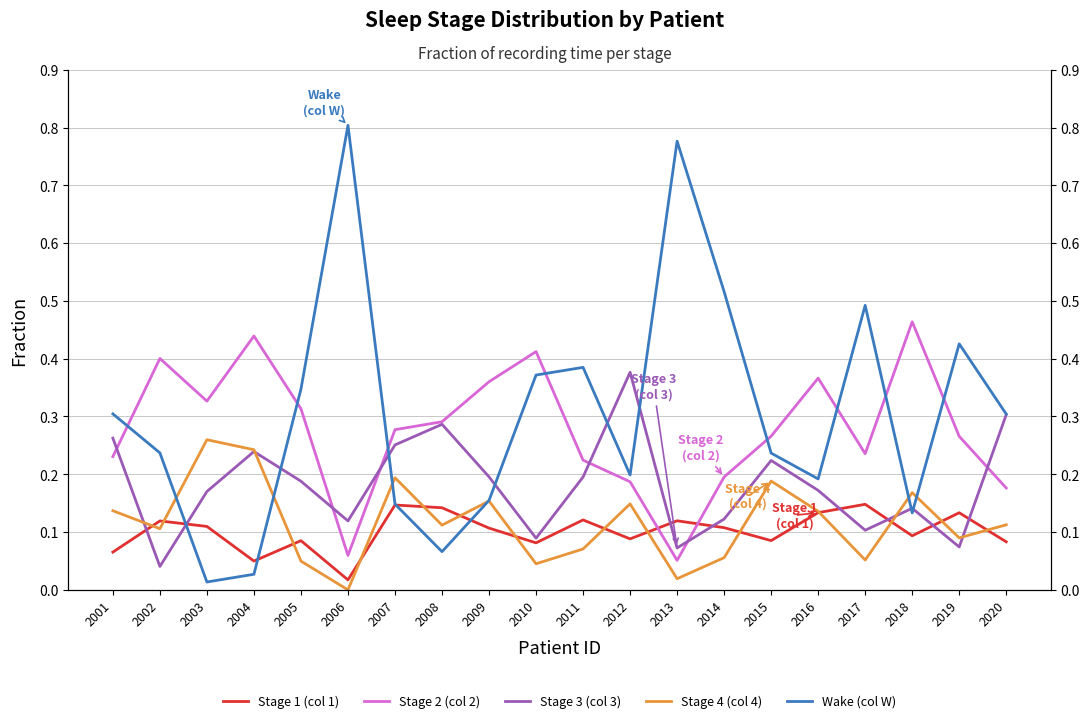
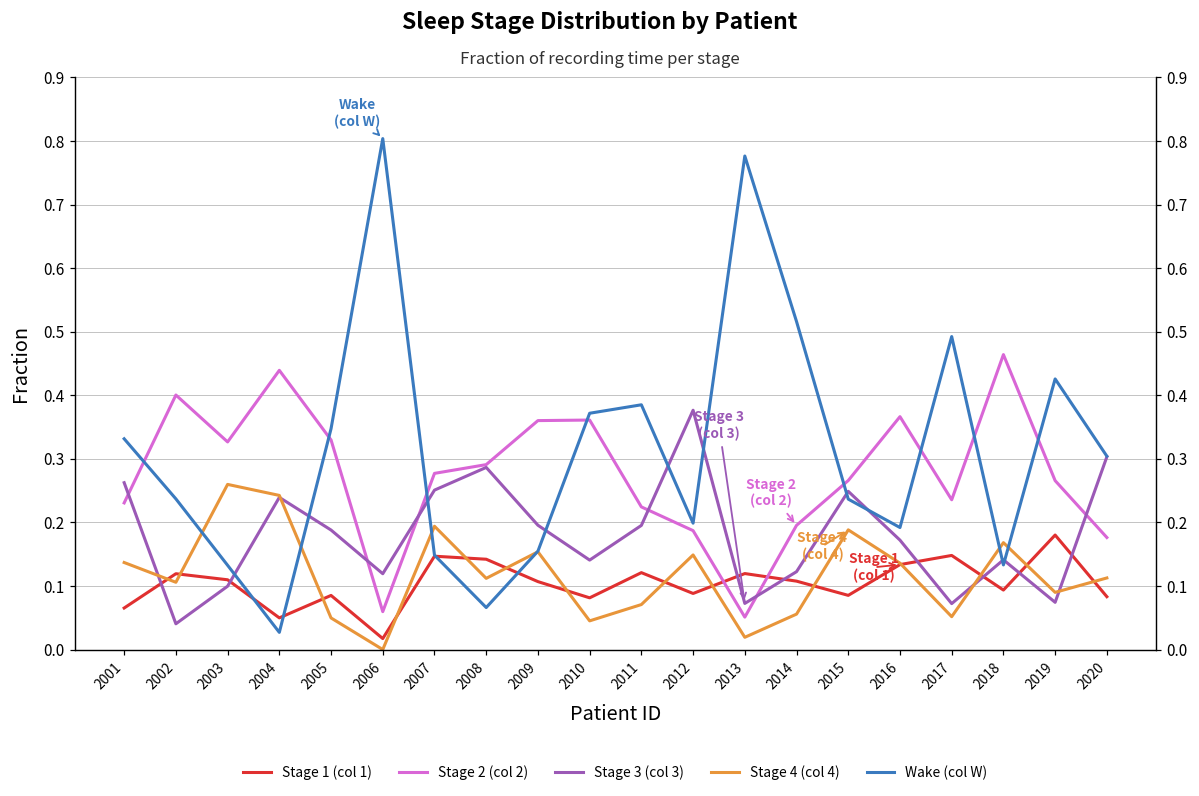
Wake (col W), 2001: 0.30 -> 0.33
Stage 3 (col 3), 2003: 0.17 -> 0.10
Wake (col W), 2003: 0.01 -> 0.13
Stage 2 (col 2), 2005: 0.31 -> 0.33
Stage 2 (col 2), 2010: 0.41 -> 0.36
Stage 3 (col 3), 2010: 0.09 -> 0.14
Stage 3 (col 3), 2015: 0.22 -> 0.25
Stage 3 (col 3), 2017: 0.10 -> 0.07
Stage 1 (col 1), 2019: 0.13 -> 0.18
